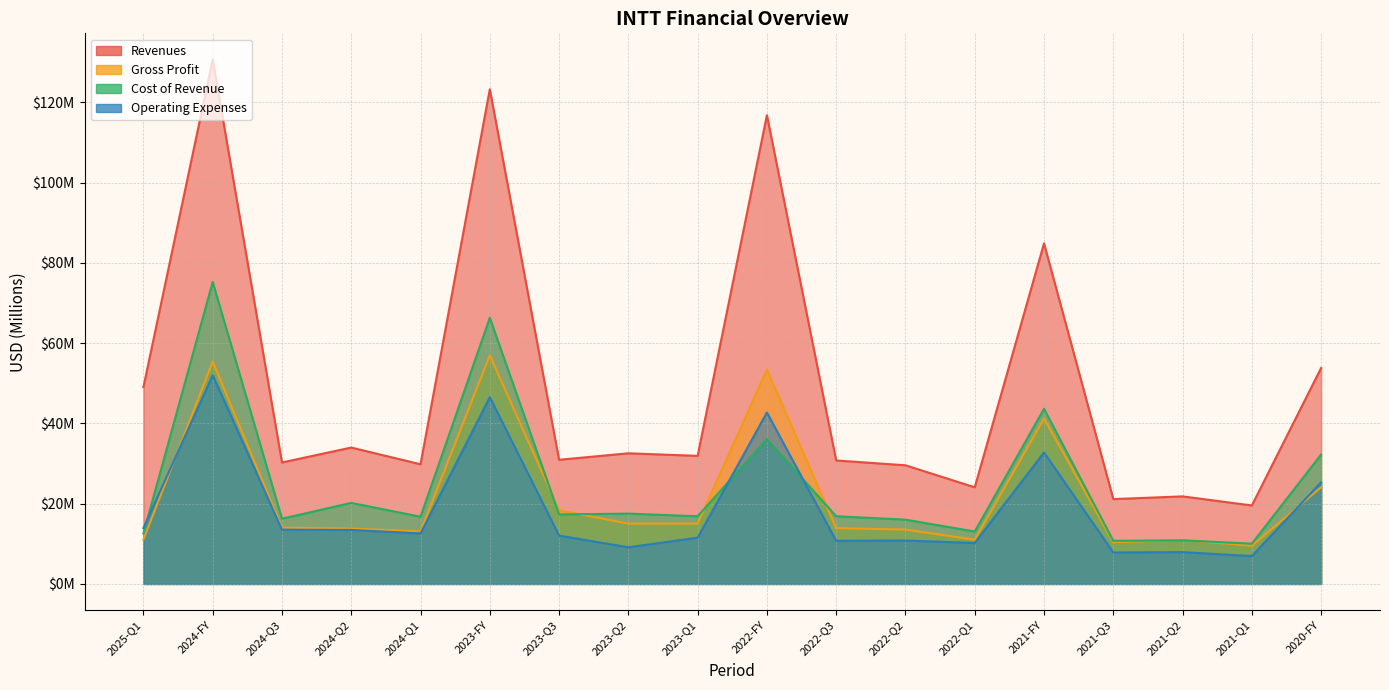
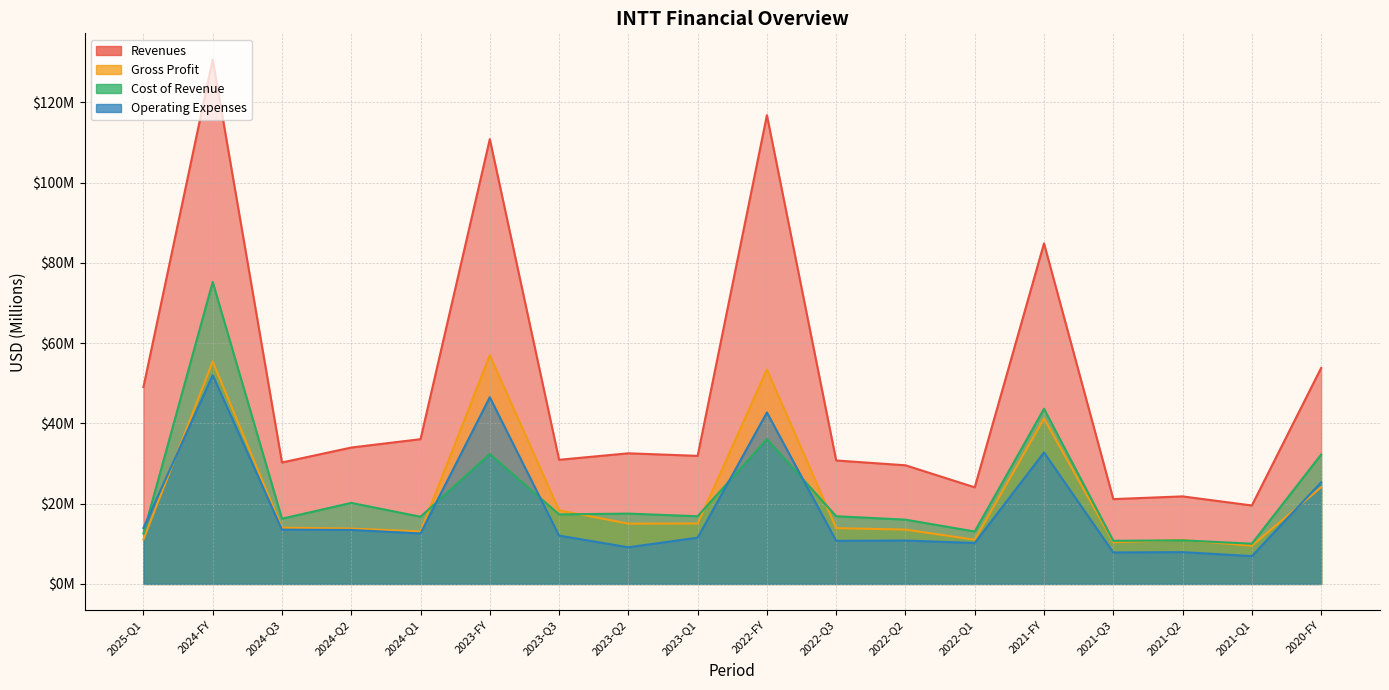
Revenues, 2024-Q1: $30000000 -> $36000000
Revenues, 2023-FY: $123000000 -> $111000000
Cost of Revenue, 2023-FY: $66000000 -> $32000000
